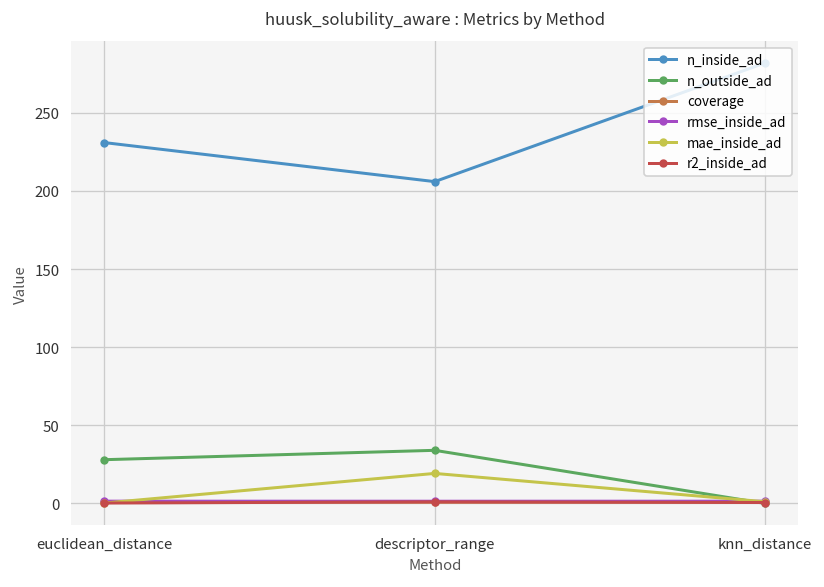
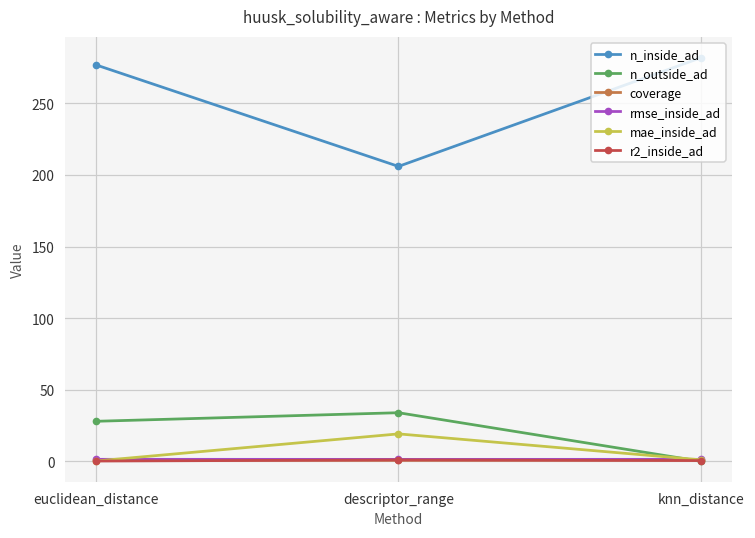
n_inside_ad, euclidean_distance: 231 -> 277
